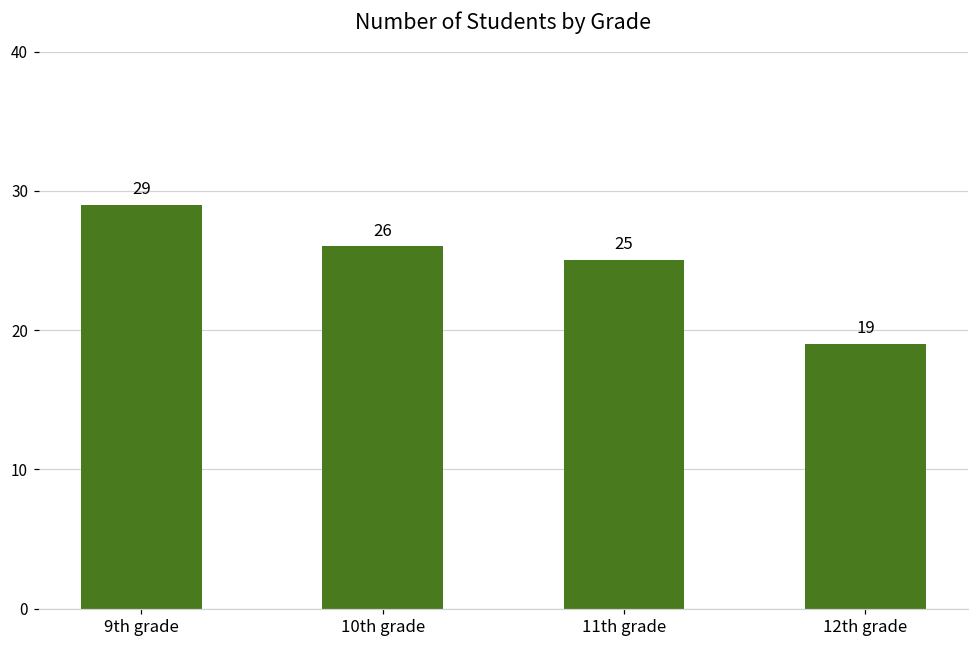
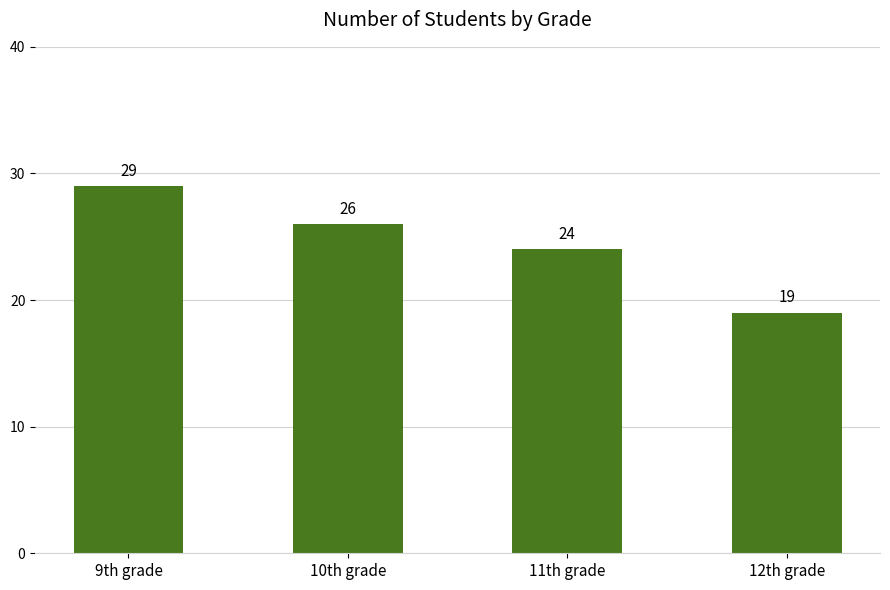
11th grade: 25 -> 24
